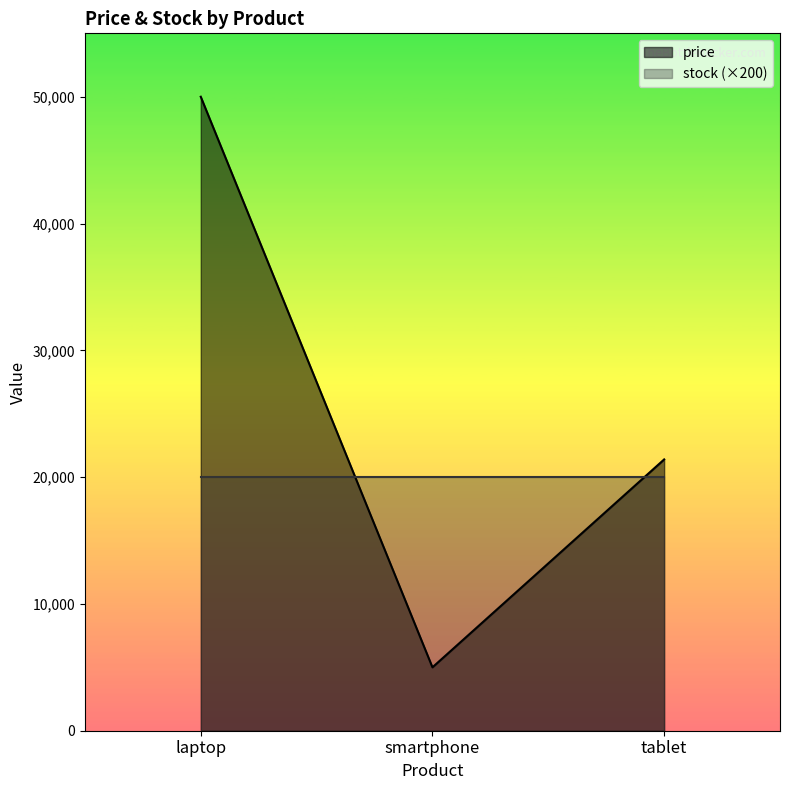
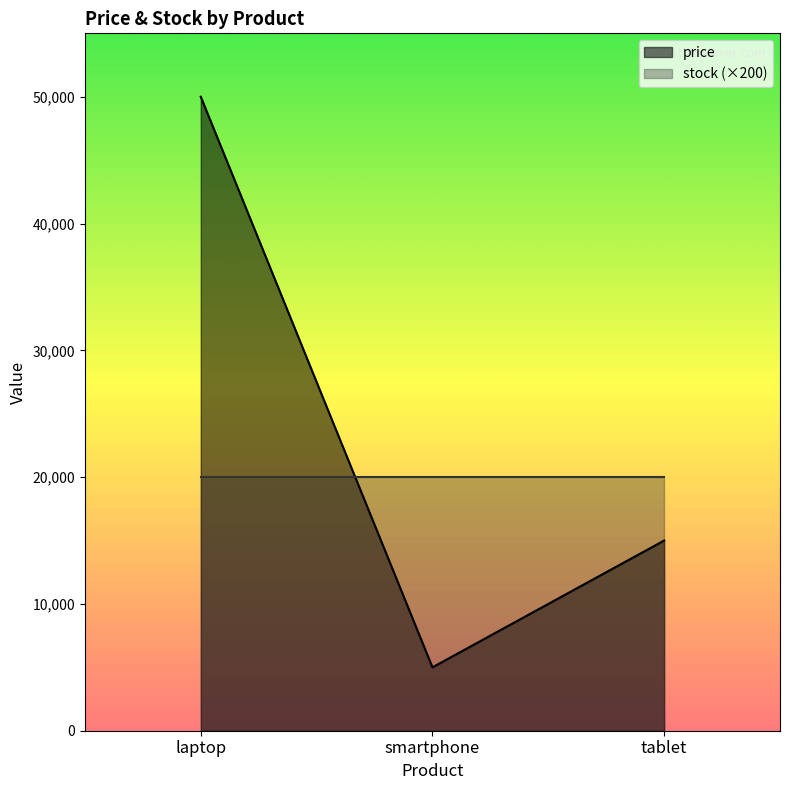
price, tablet: 21,400 -> 15,000
